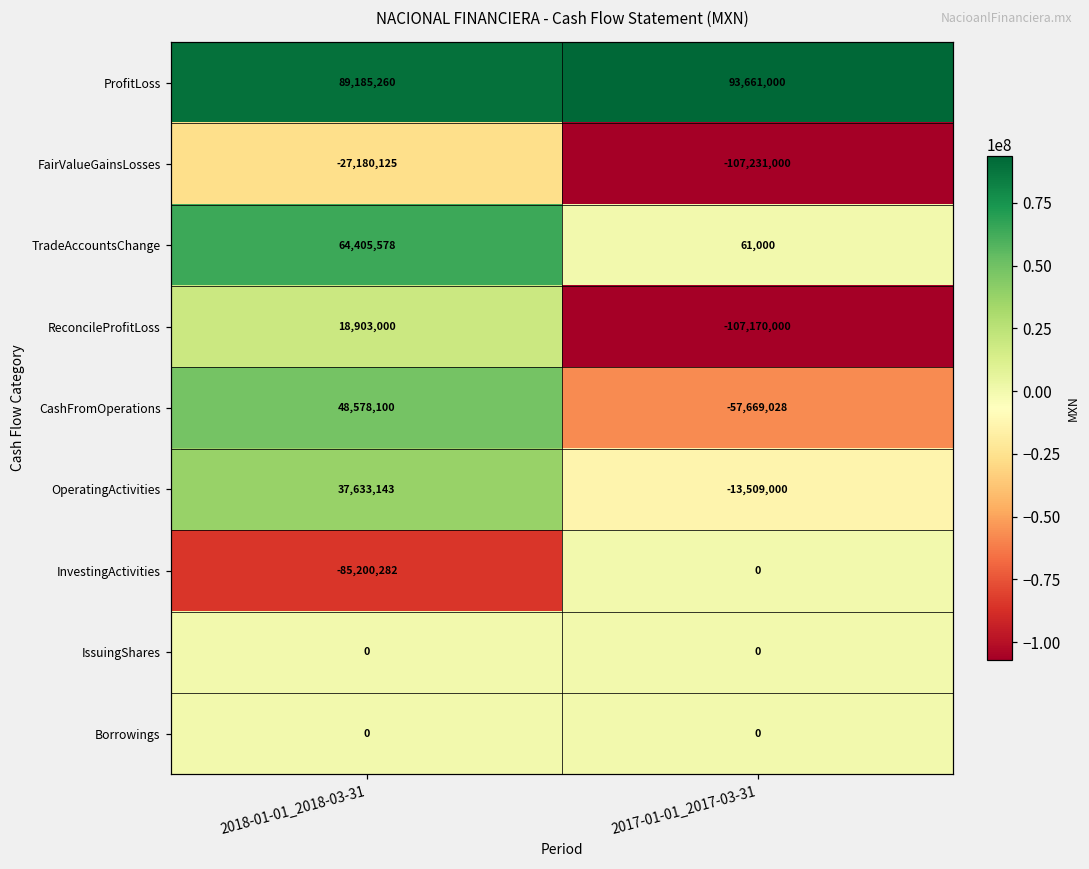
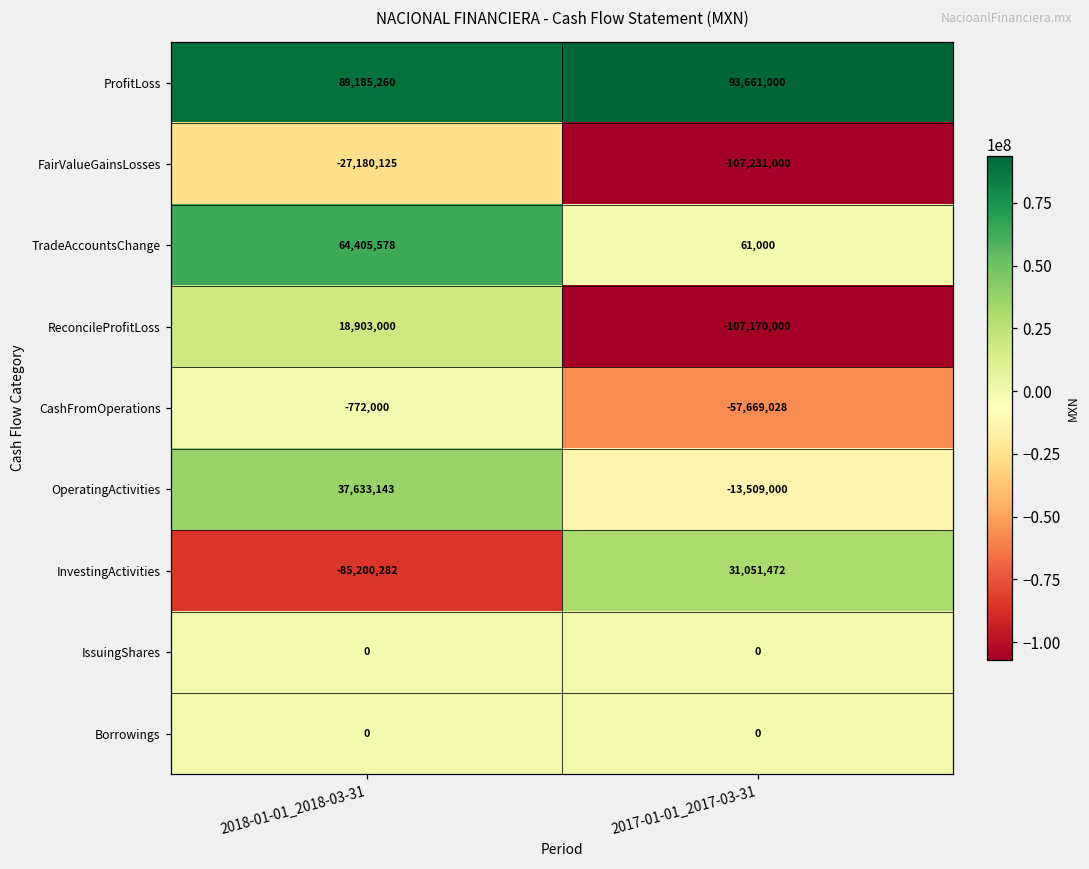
CashFromOperations, 2018-01-01_2018-03-31: 48,578,100 -> -772,000
InvestingActivities, 2017-01-01_2017-03-31: 0 -> 31,051,472
